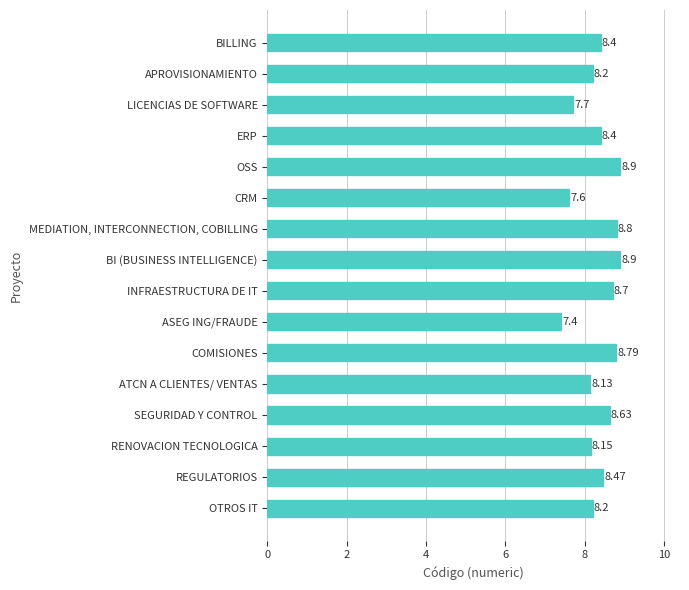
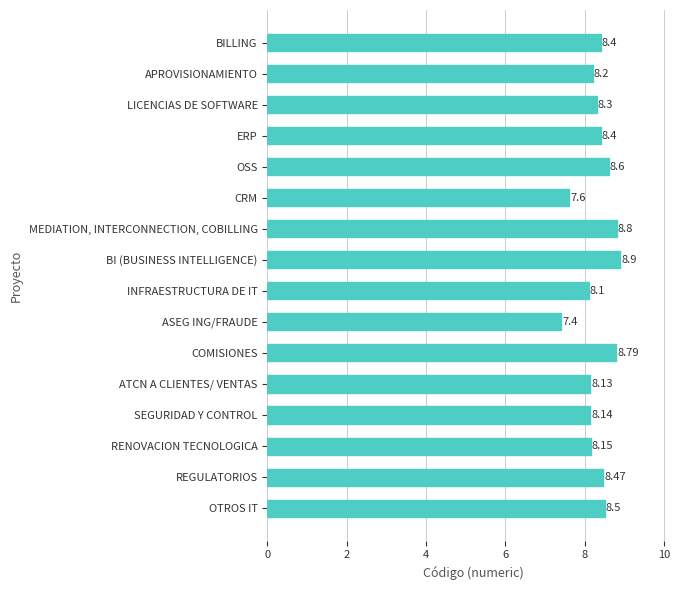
LICENCIAS DE SOFTWARE: 7.7 -> 8.3
OSS: 8.9 -> 8.6
INFRAESTRUCTURA DE IT: 8.7 -> 8.1
SEGURIDAD Y CONTROL: 8.63 -> 8.14
OTROS IT: 8.2 -> 8.5
